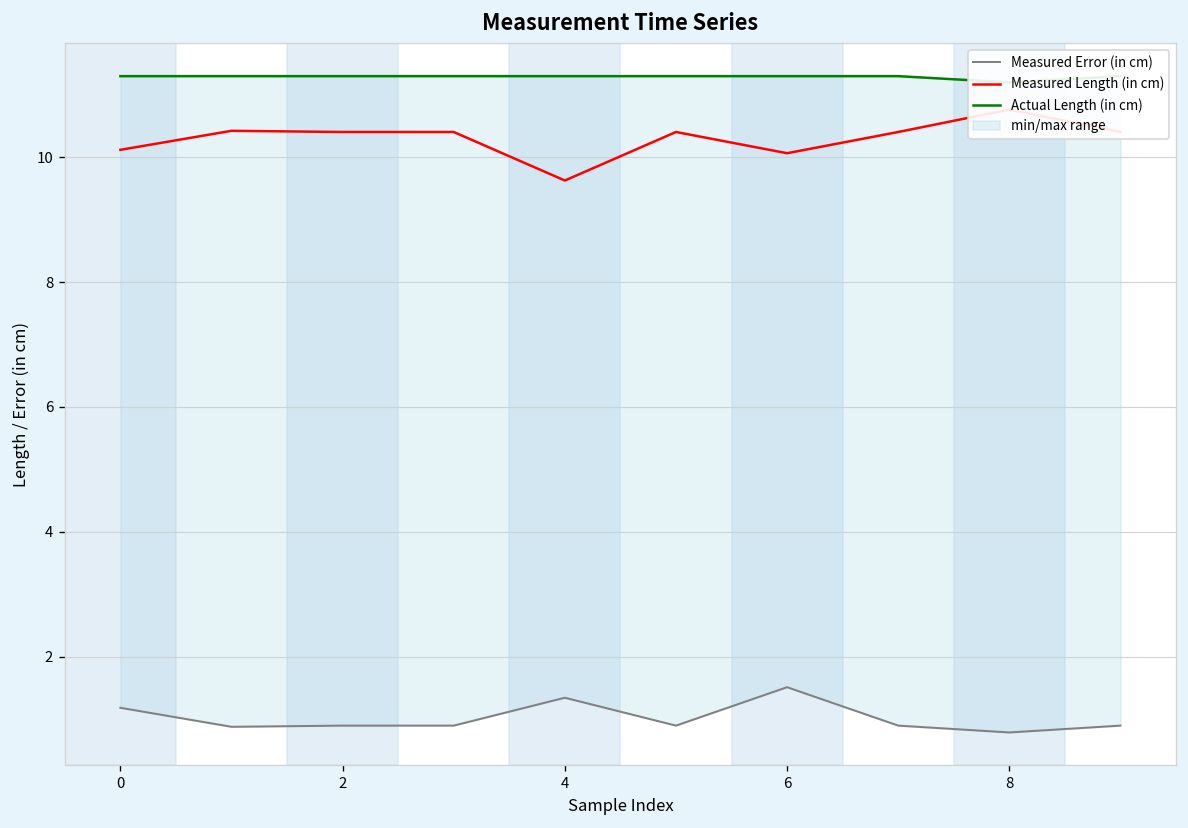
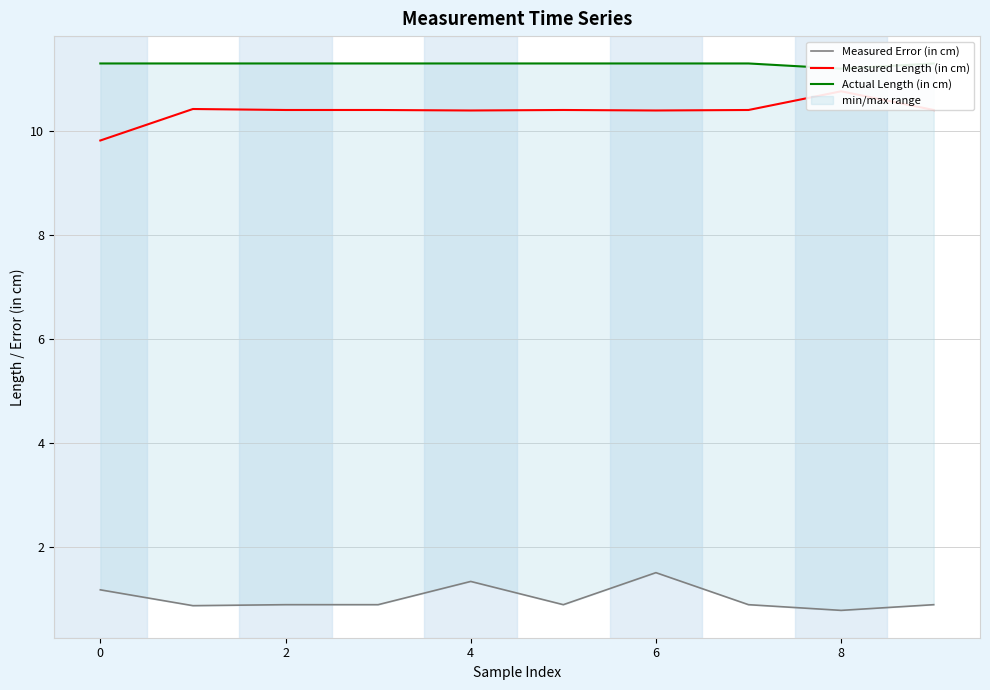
Measured Length (in cm), 0: 10.1 -> 9.8
Measured Length (in cm), 4: 9.6 -> 10.4
Measured Length (in cm), 6: 10.1 -> 10.4
